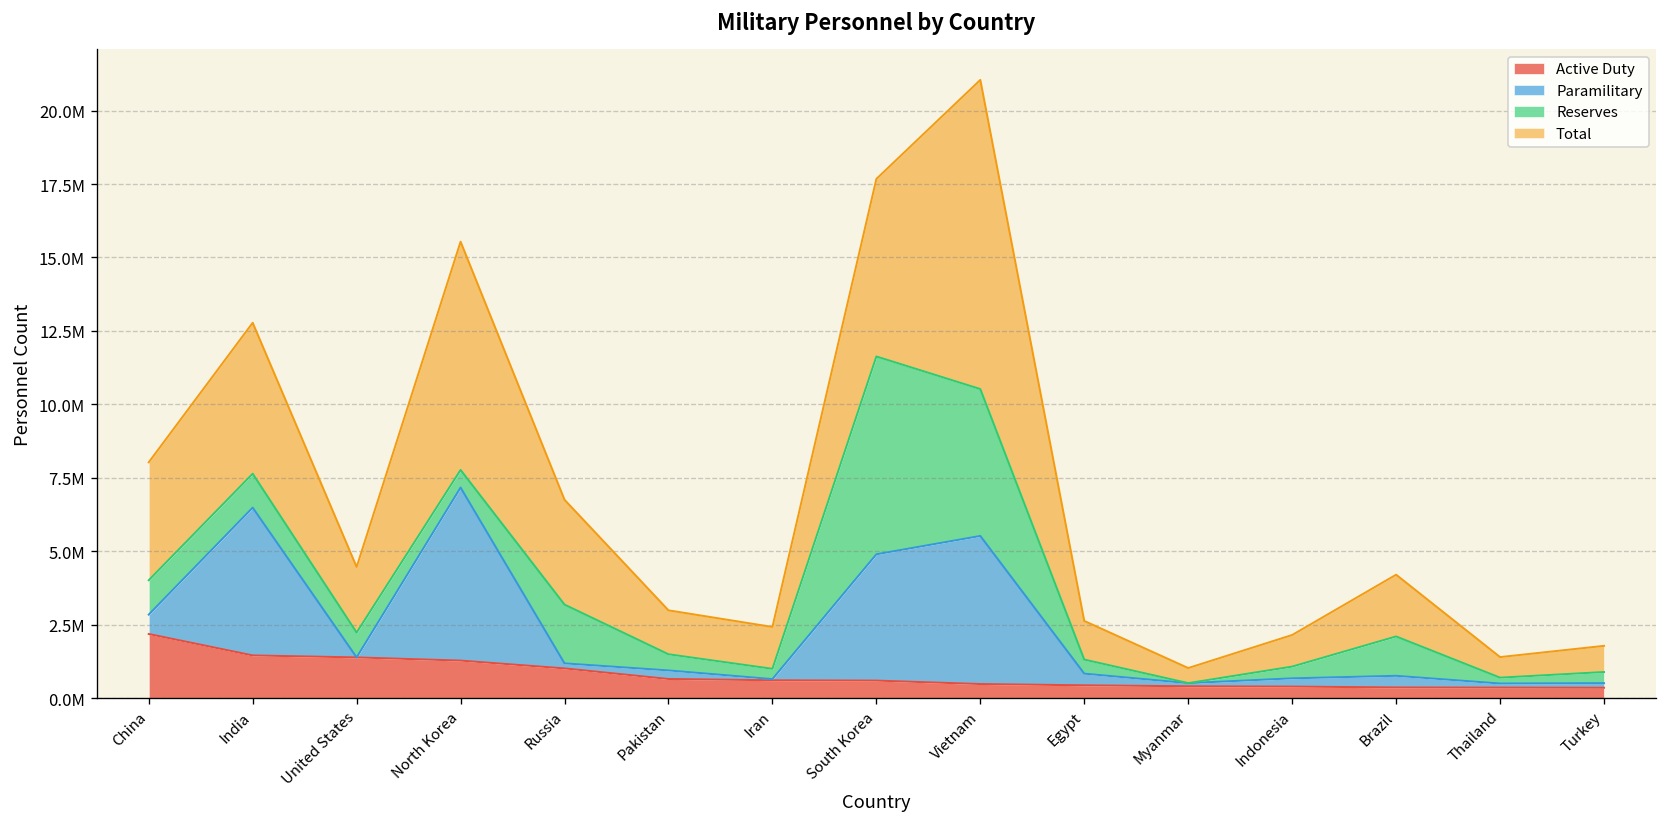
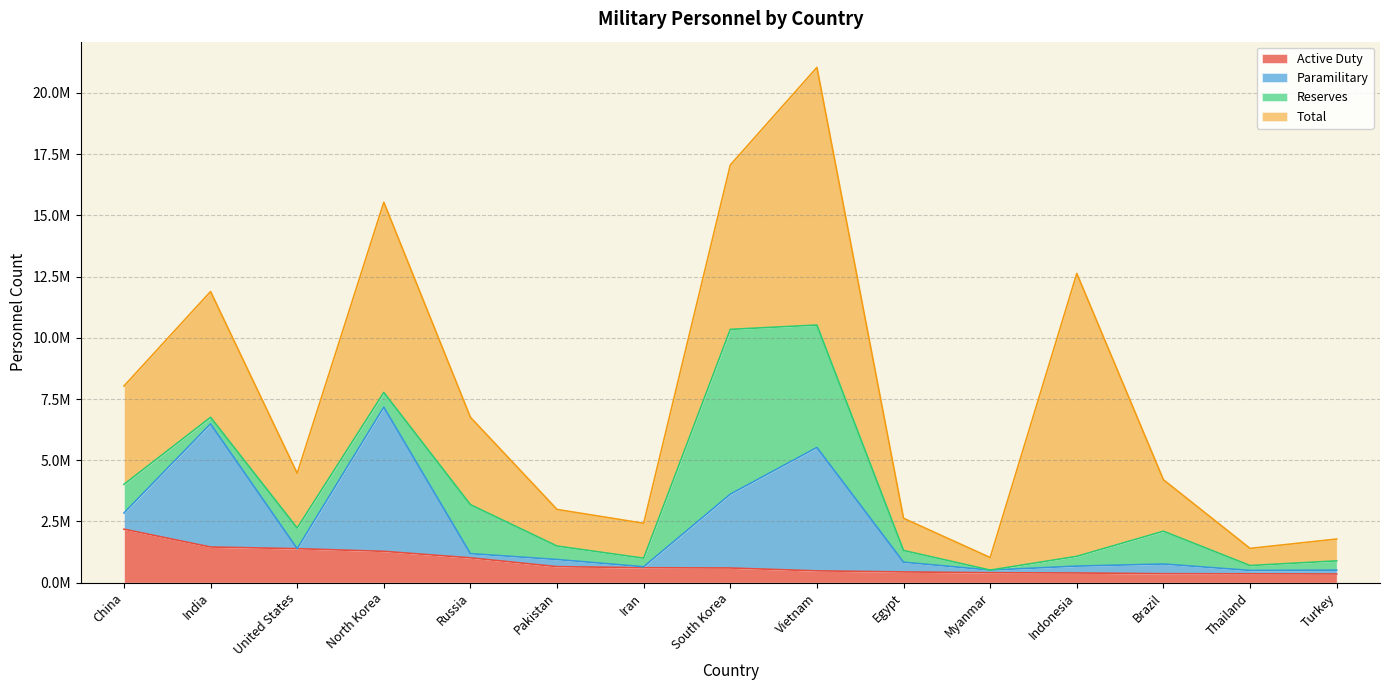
Reserves, India: 1200000 -> 300000
Paramilitary, South Korea: 4300000 -> 3000000
Total, South Korea: 6000000 -> 6700000
Total, Indonesia: 1100000 -> 11600000
